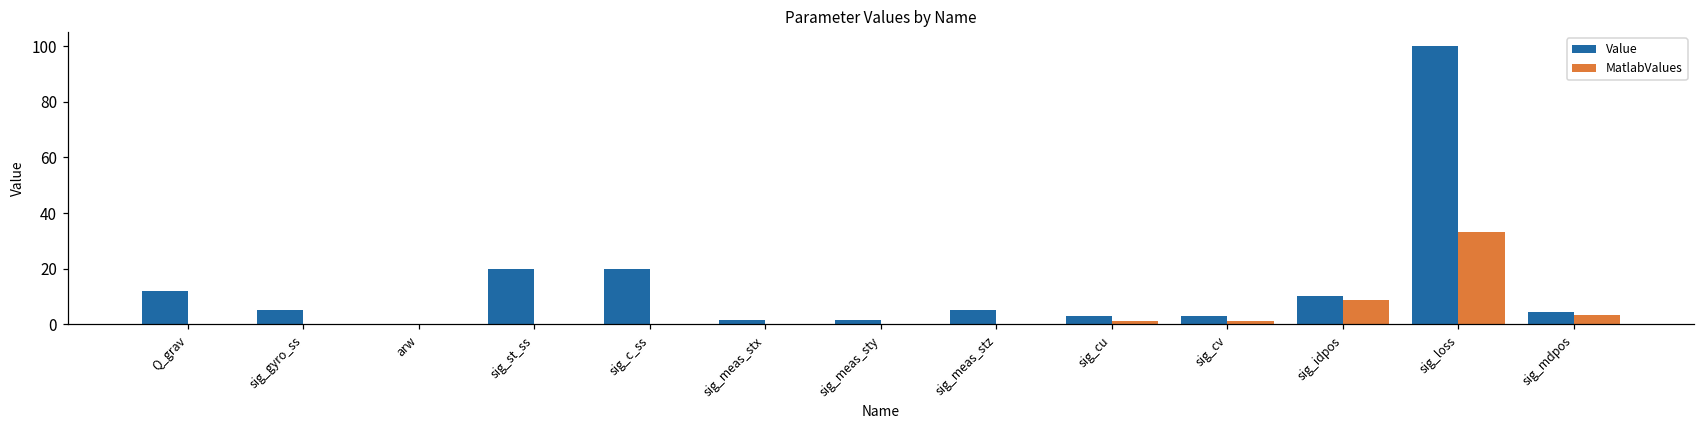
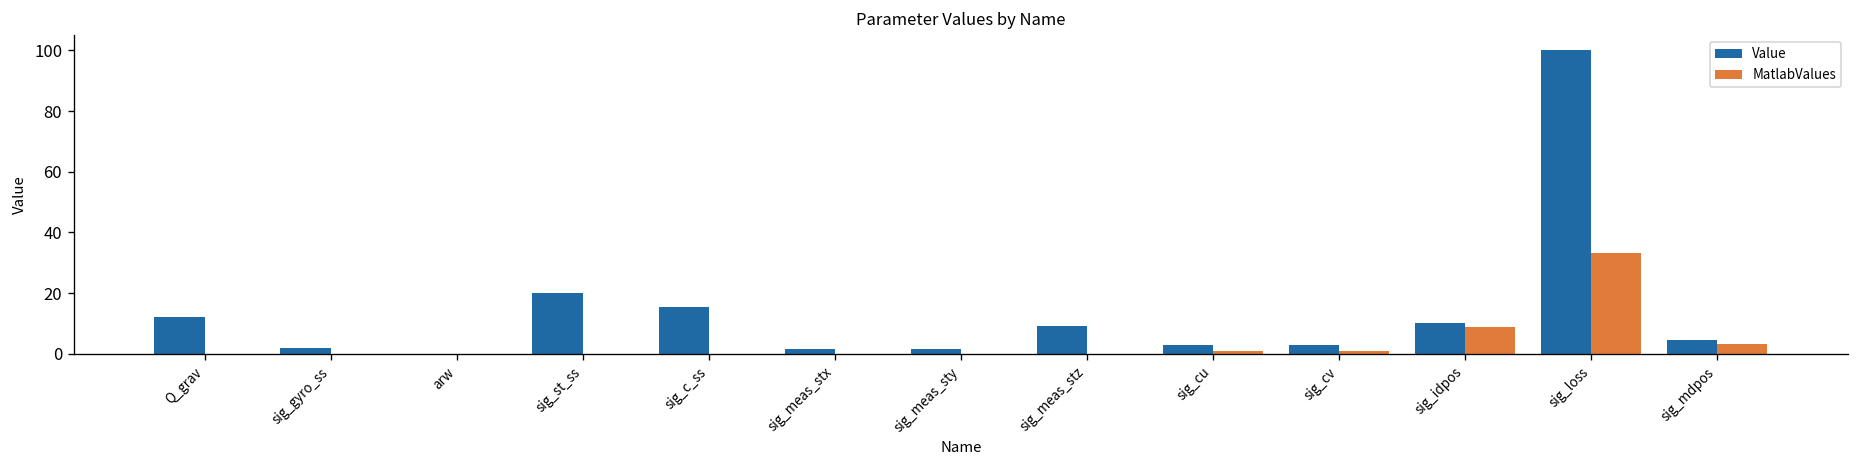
Value, sig_gyro_ss: 5 -> 2
Value, sig_c_ss: 20 -> 15
Value, sig_meas_stz: 5 -> 9
